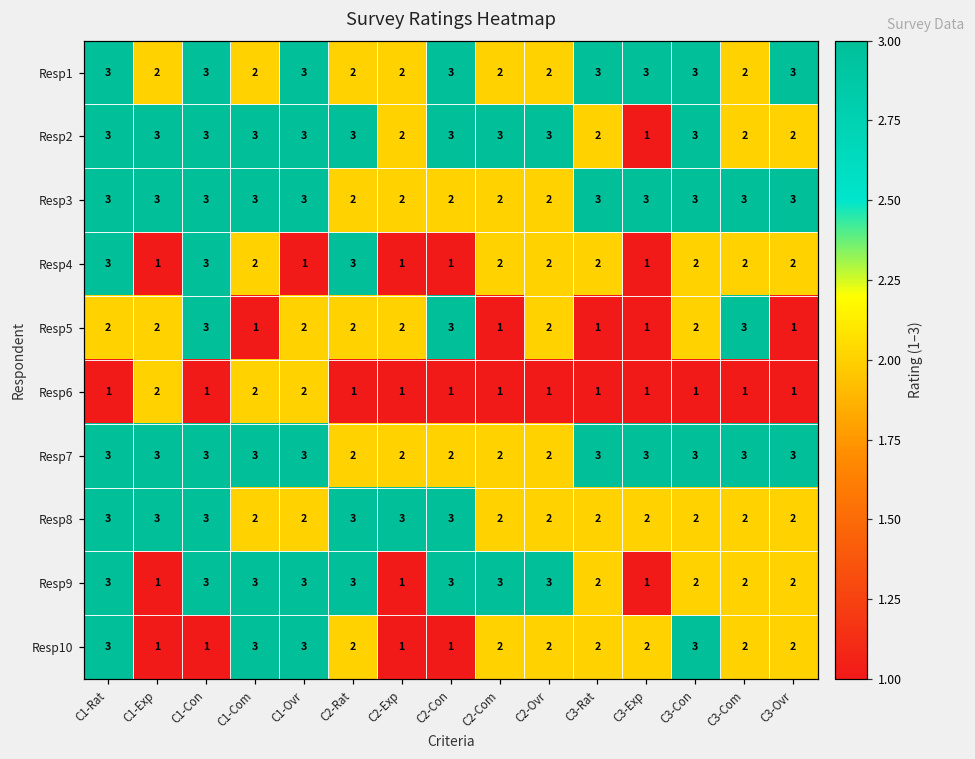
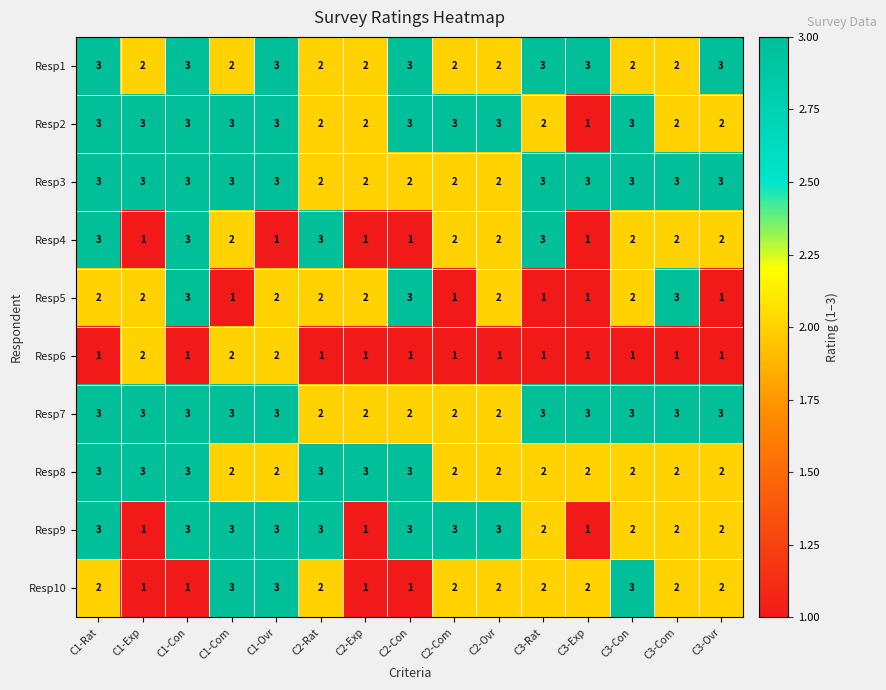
Resp1, C3-Con: 3 -> 2
Resp2, C2-Rat: 3 -> 2
Resp4, C3-Rat: 2 -> 3
Resp10, C1-Rat: 3 -> 2
